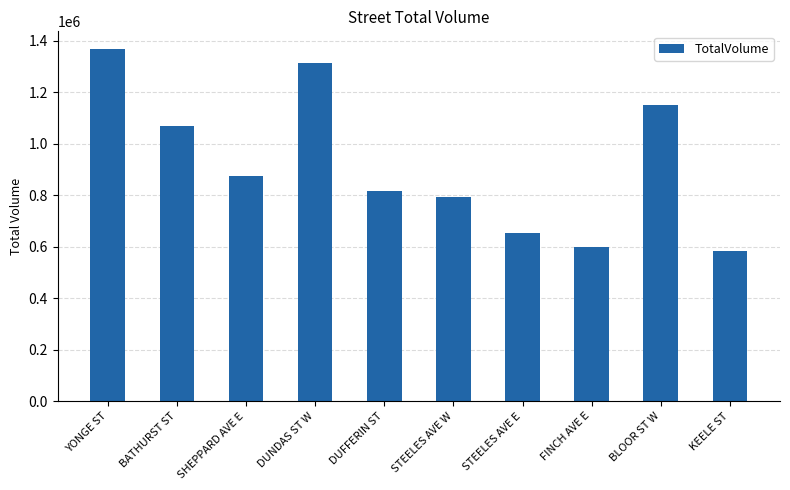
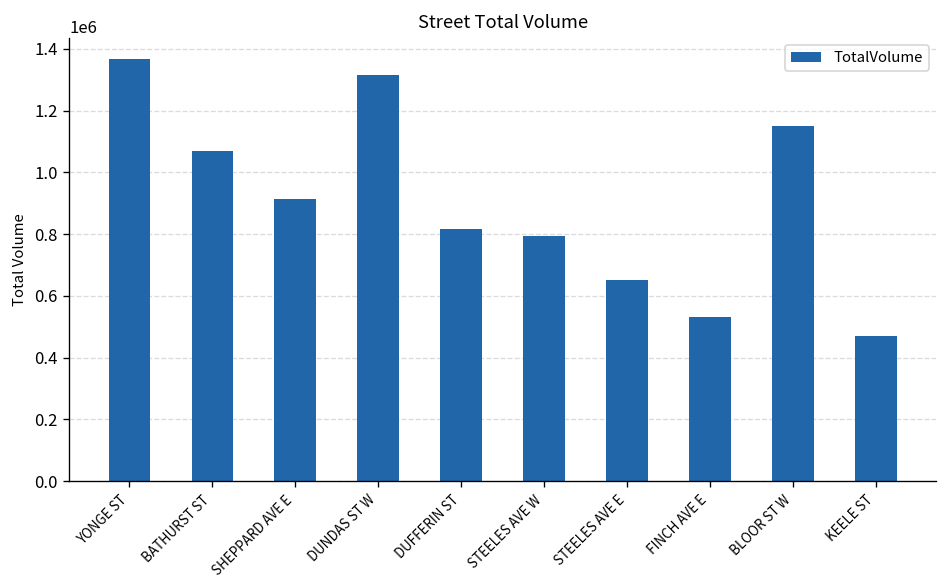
SHEPPARD AVE E: 880000 -> 910000
FINCH AVE E: 600000 -> 530000
KEELE ST: 580000 -> 470000
